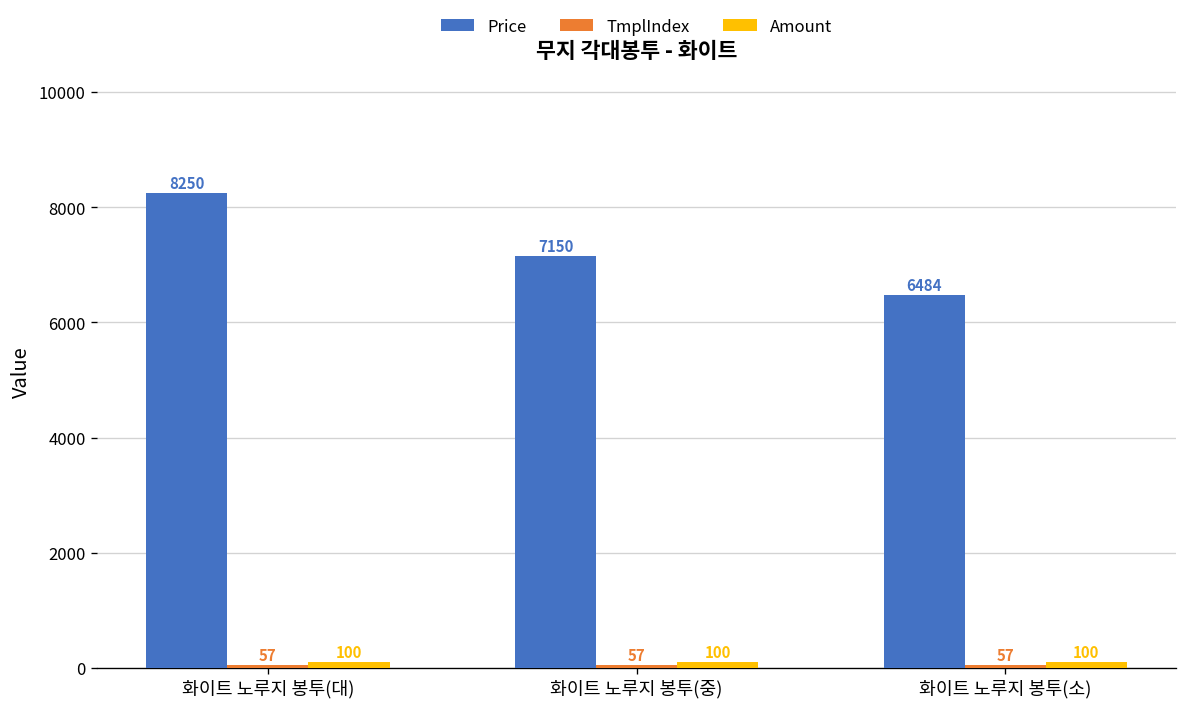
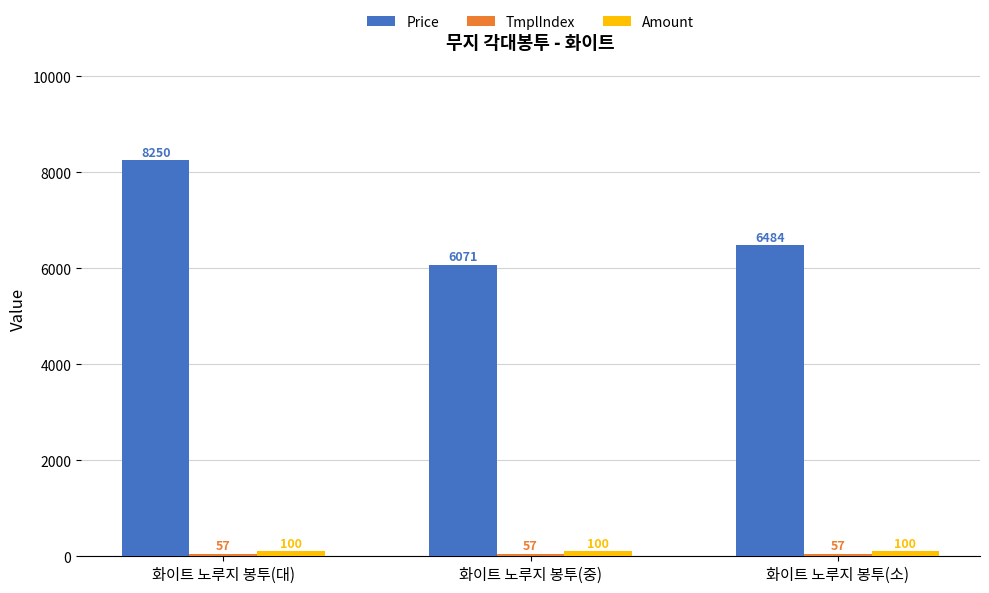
Price, 화이트 노루지 봉투(중): 7150 -> 6071
